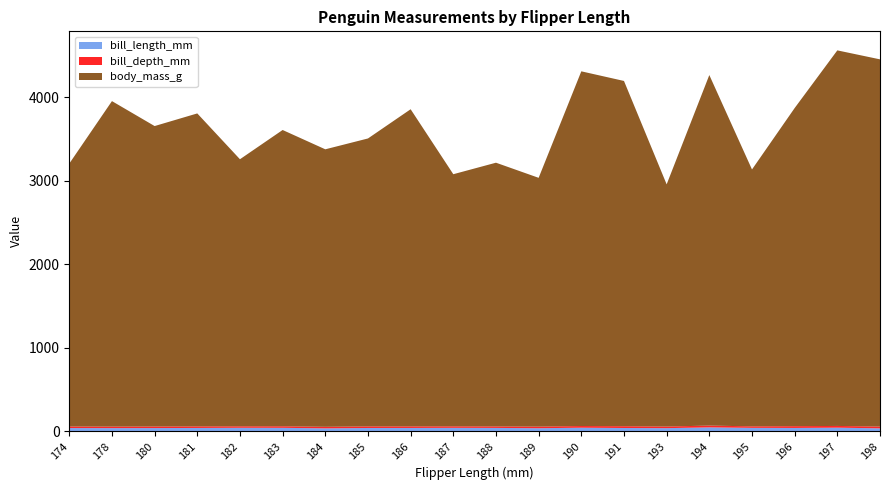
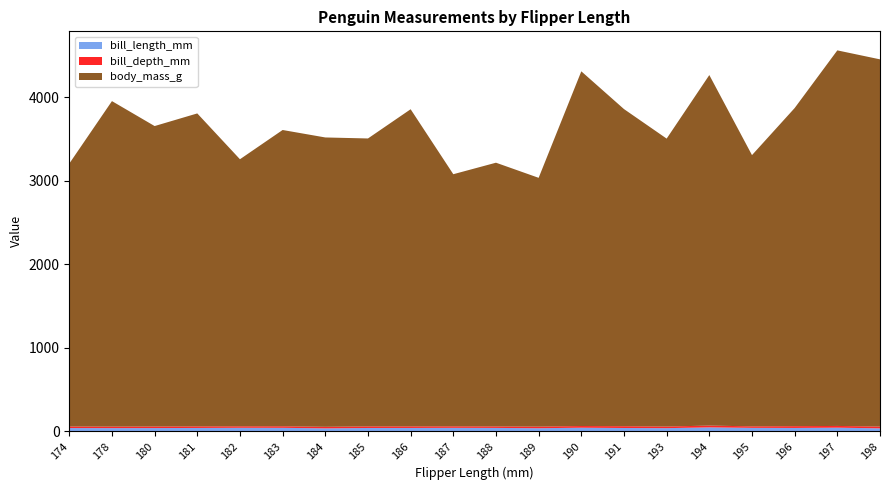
body_mass_g, 184: 3300 -> 3500
body_mass_g, 191: 4100 -> 3800
body_mass_g, 193: 2900 -> 3500
body_mass_g, 195: 3100 -> 3300
